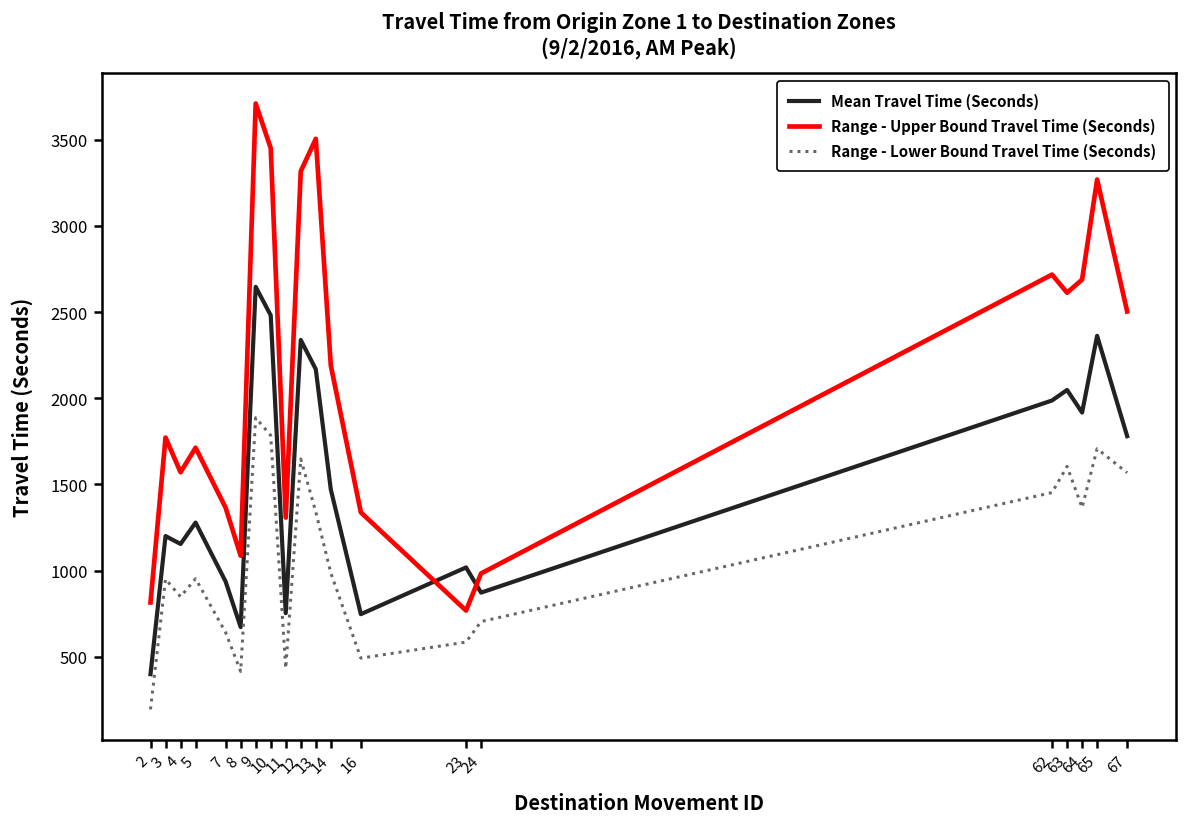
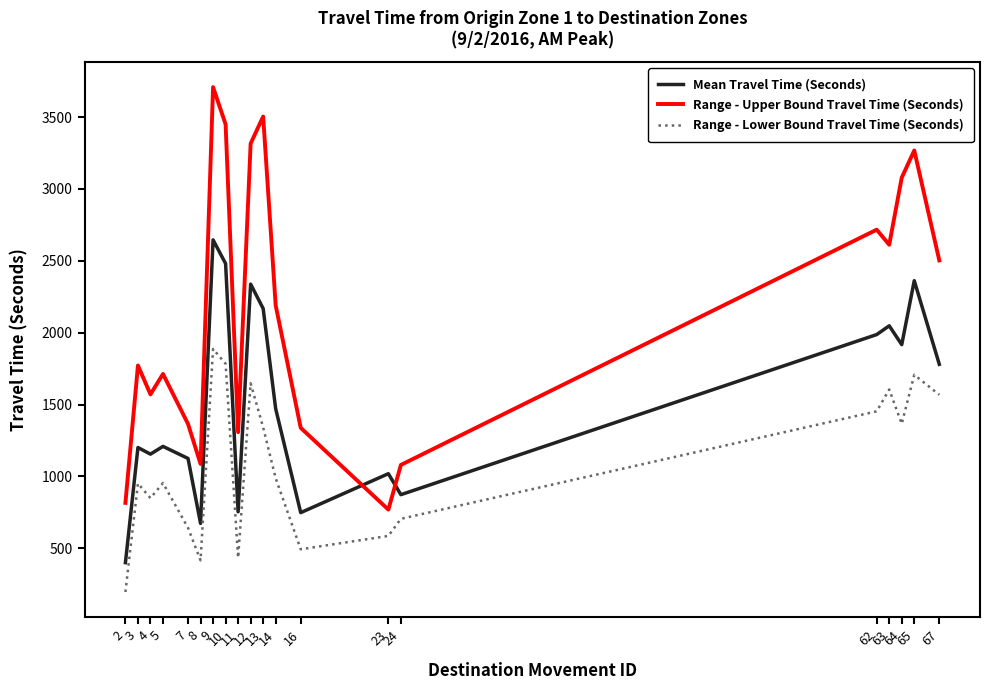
Mean Travel Time (Seconds), 5: 1280 -> 1210
Mean Travel Time (Seconds), 7: 940 -> 1130
Range - Upper Bound Travel Time (Seconds), 24: 980 -> 1080
Range - Upper Bound Travel Time (Seconds), 64: 2690 -> 3080
